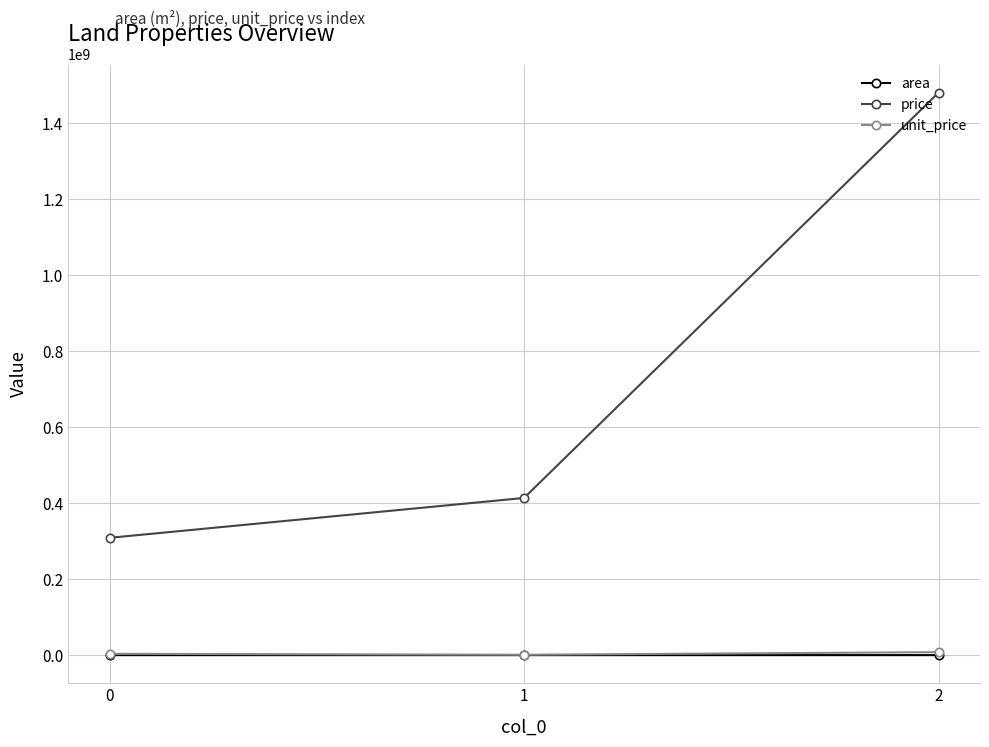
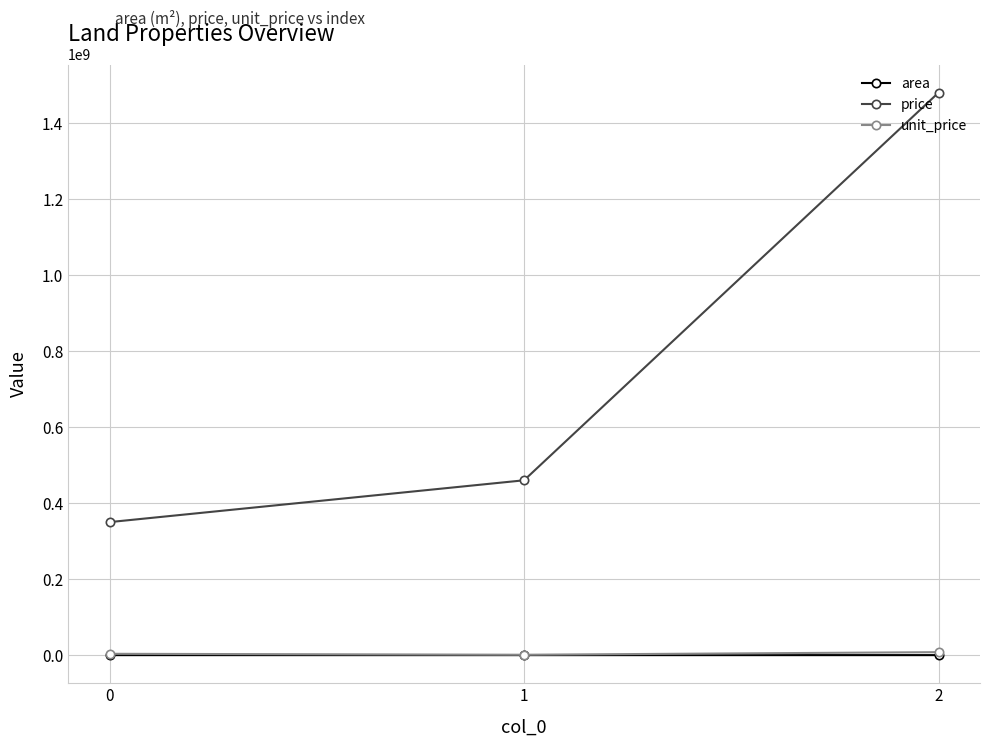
price, 0: 310000000 -> 350000000
price, 1: 410000000 -> 460000000
